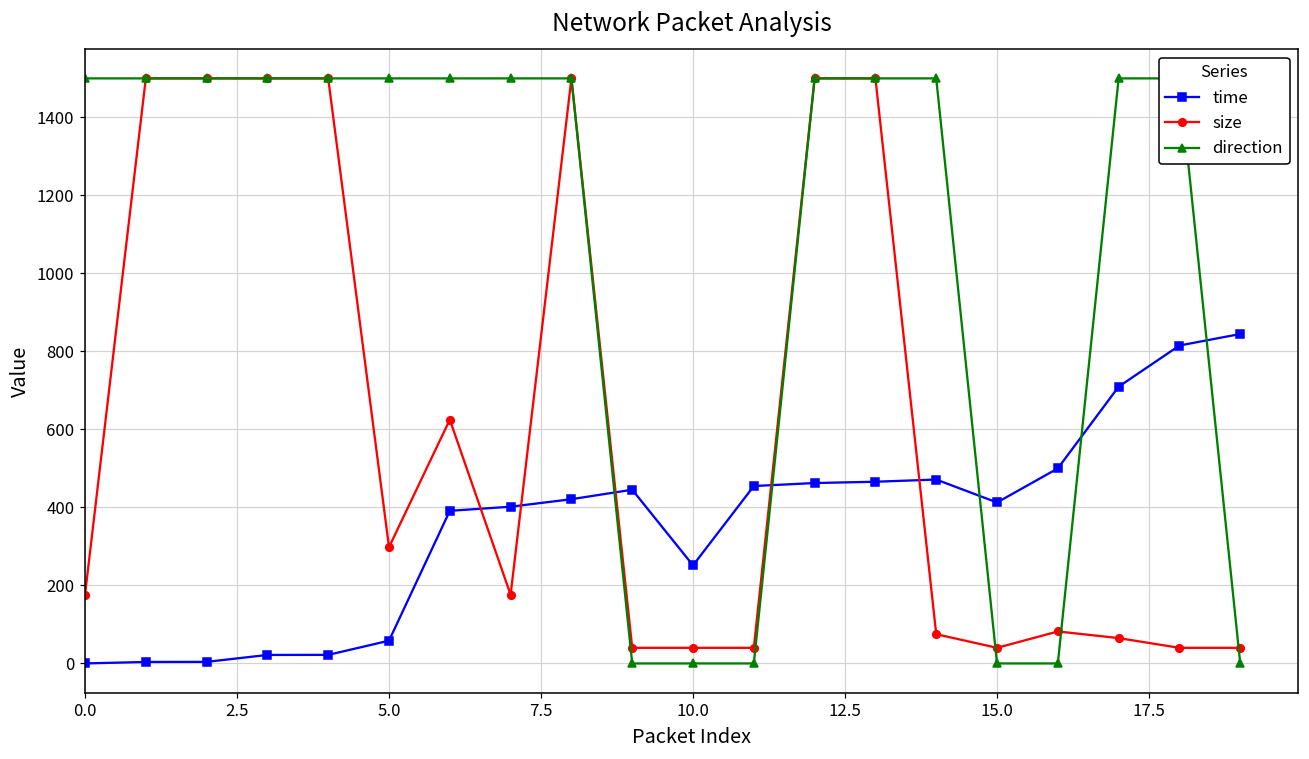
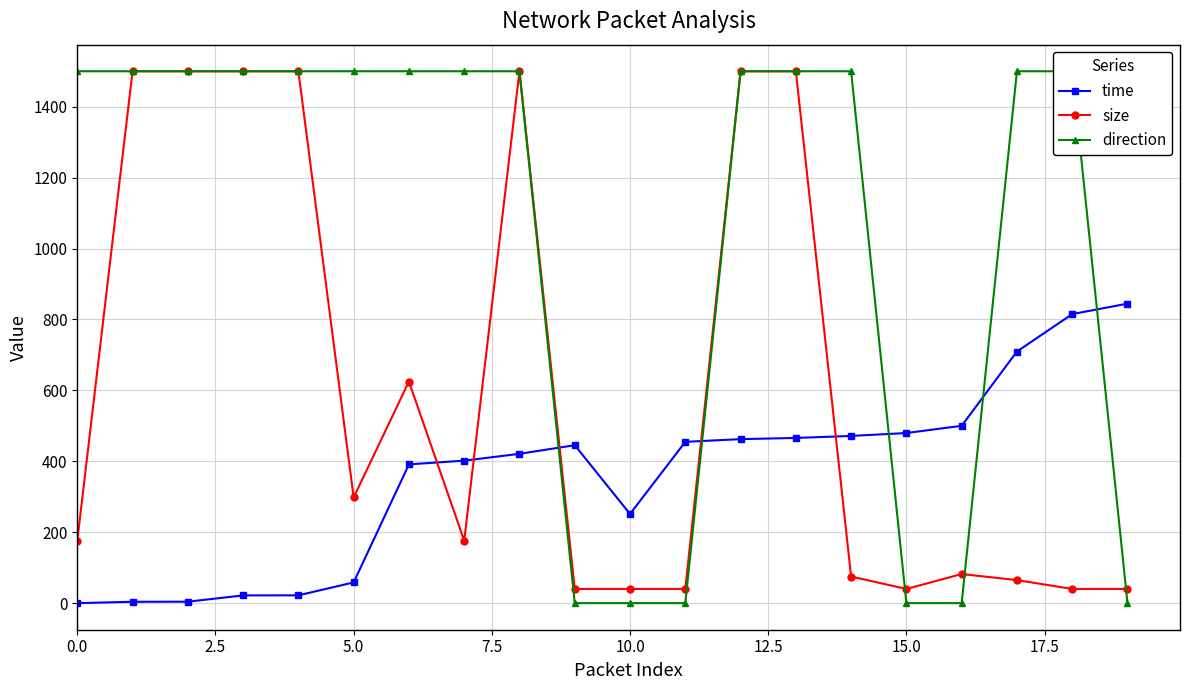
time, 15.0: 410 -> 480
